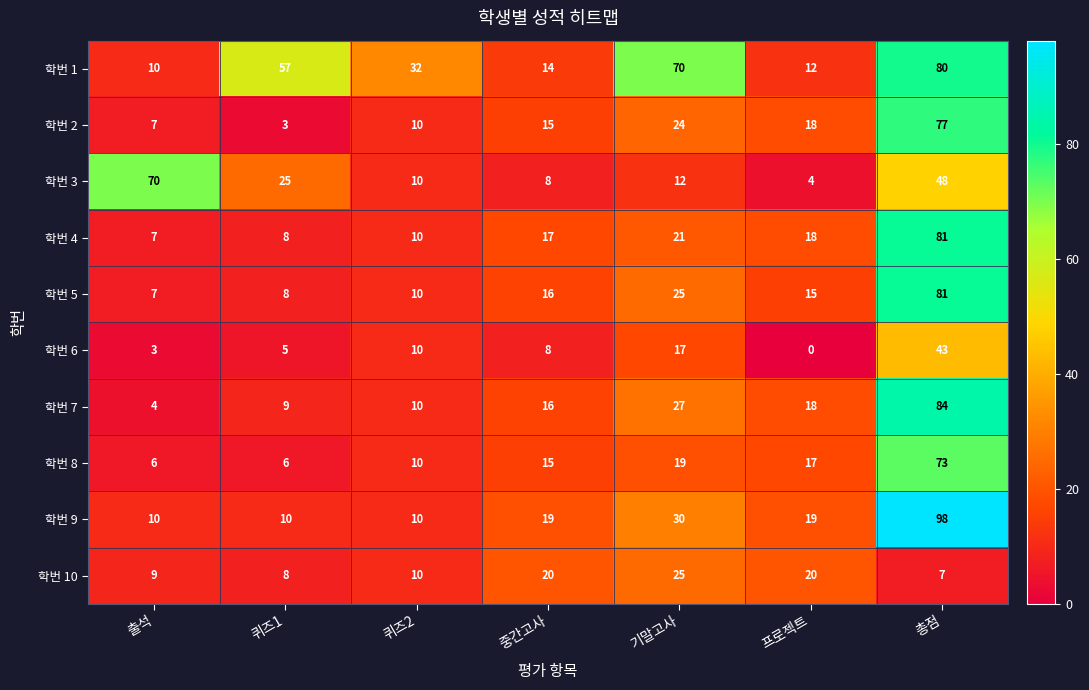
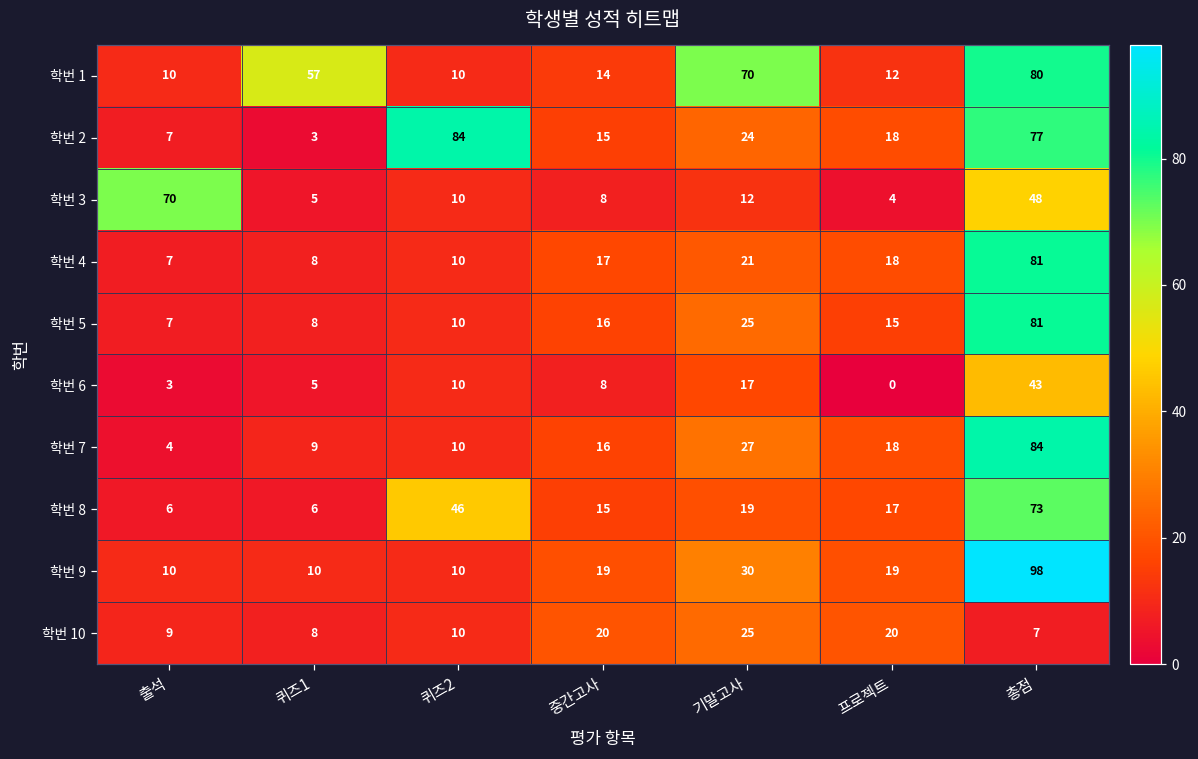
학번 1, 퀴즈2: 32 -> 10
학번 2, 퀴즈2: 10 -> 84
학번 3, 퀴즈1: 25 -> 5
학번 8, 퀴즈2: 10 -> 46
